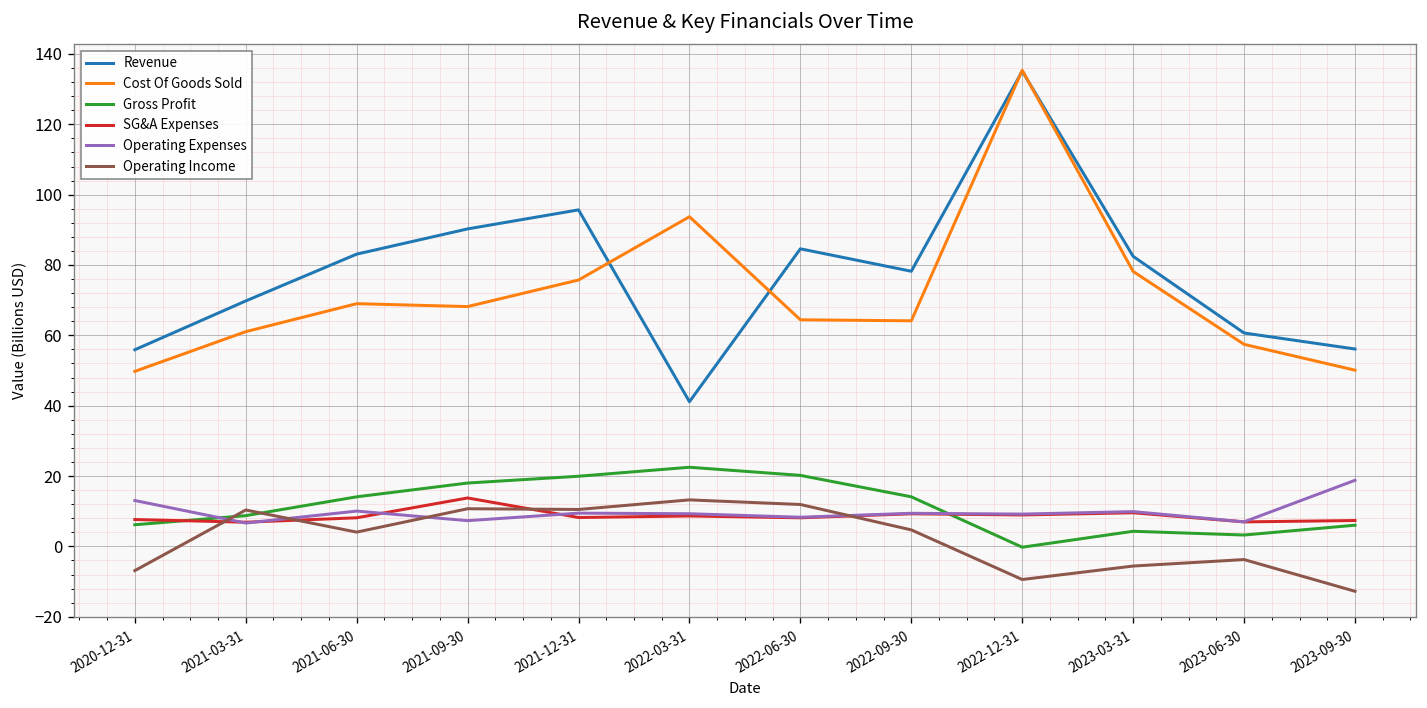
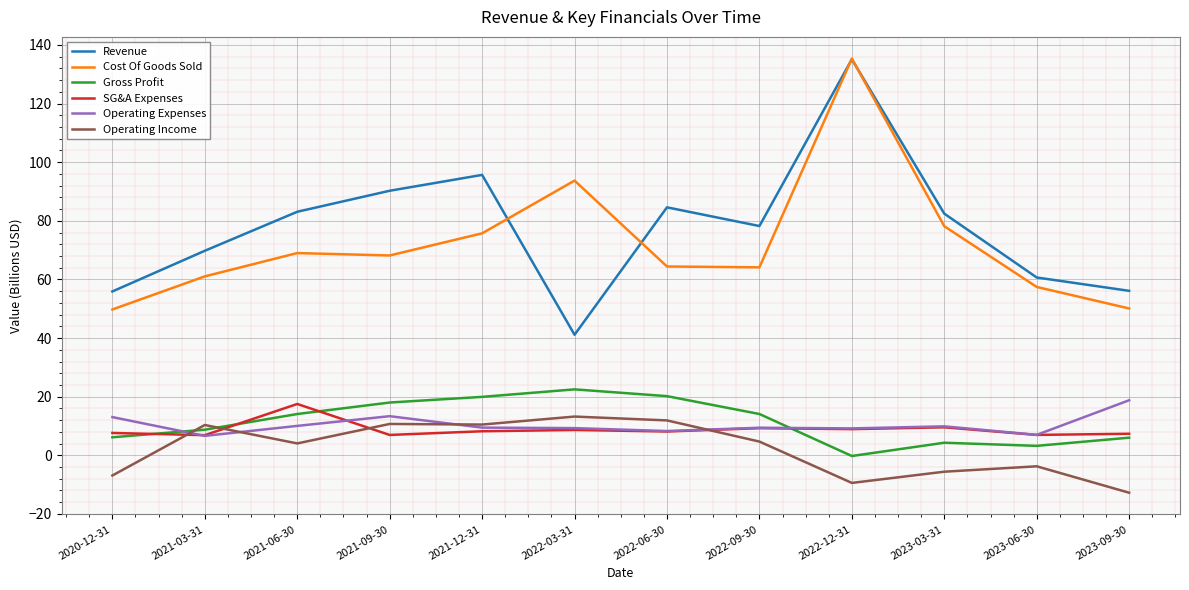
SG&A Expenses, 2021-06-30: 8 -> 18
SG&A Expenses, 2021-09-30: 14 -> 7
Operating Expenses, 2021-09-30: 7 -> 13
